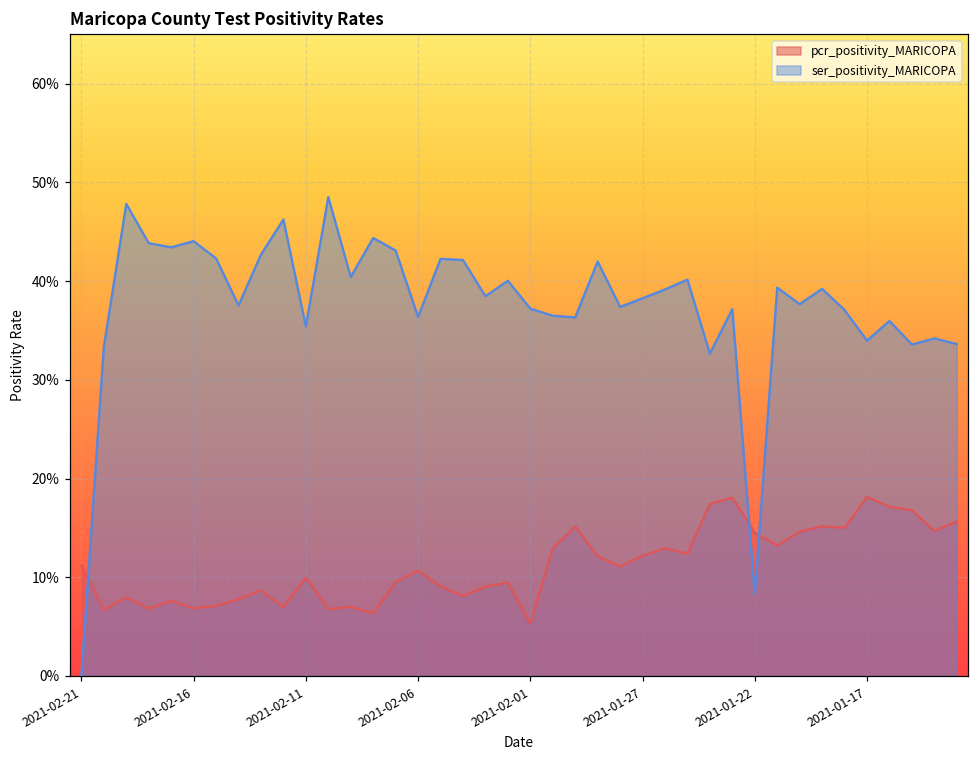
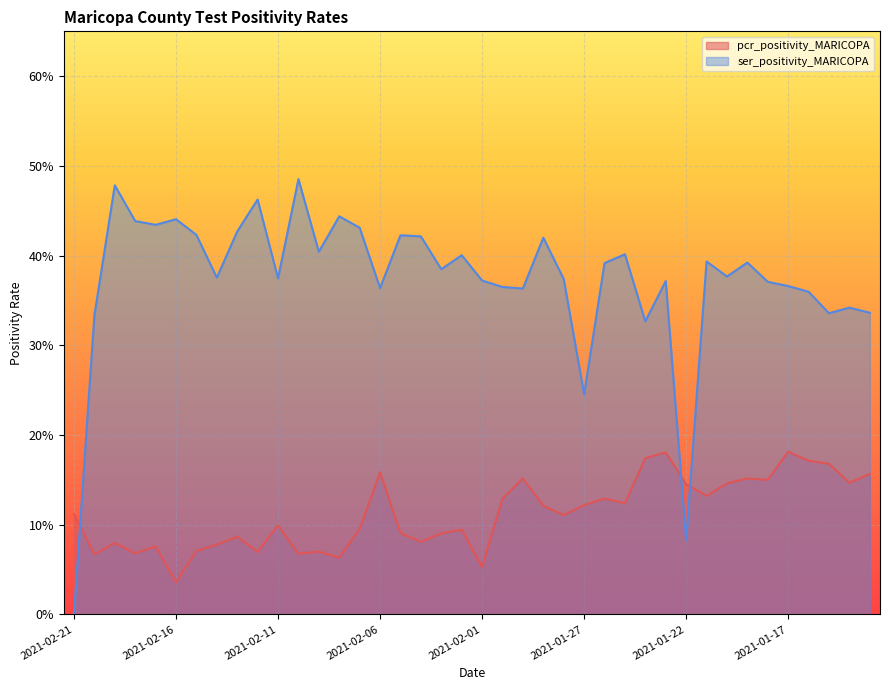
pcr_positivity_MARICOPA, 2021-02-16: 7% -> 4%
ser_positivity_MARICOPA, 2021-02-11: 35% -> 37%
pcr_positivity_MARICOPA, 2021-02-06: 11% -> 16%
ser_positivity_MARICOPA, 2021-01-27: 38% -> 25%
ser_positivity_MARICOPA, 2021-01-17: 34% -> 37%
